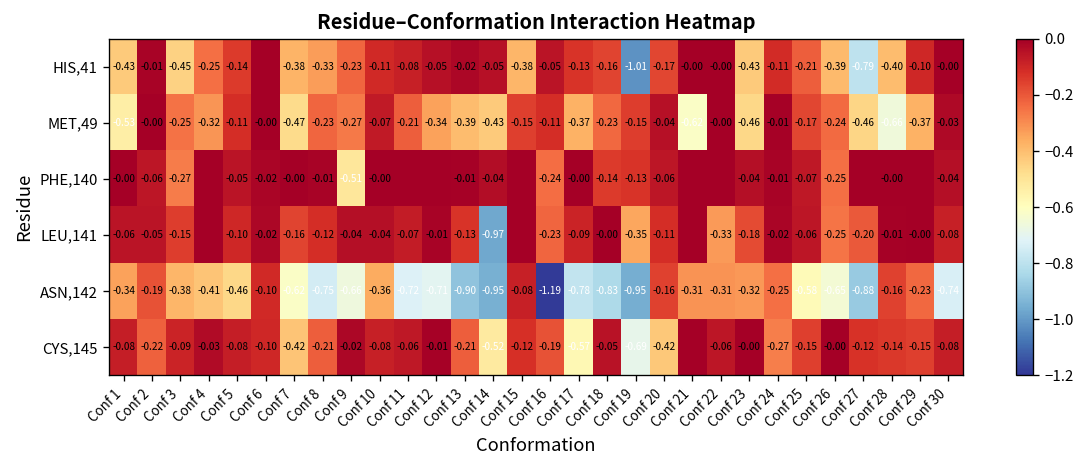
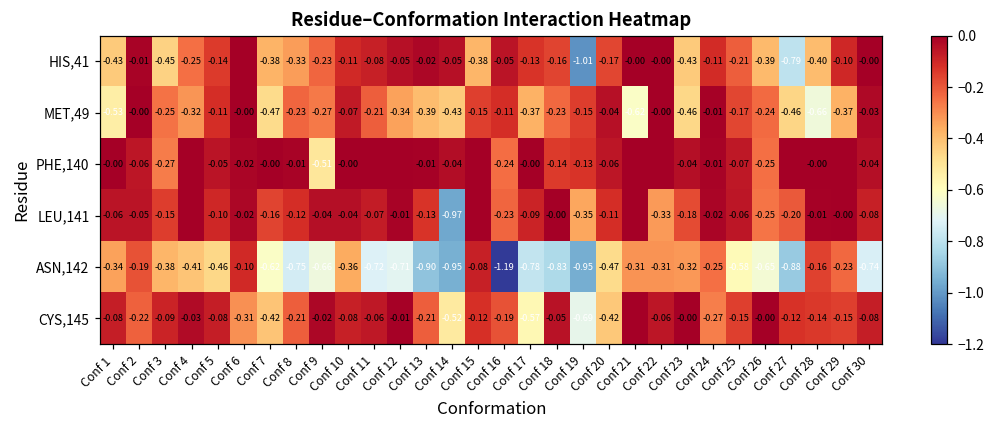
ASN,142, Conf 20: -0.16 -> -0.47
CYS,145, Conf 6: -0.10 -> -0.31
